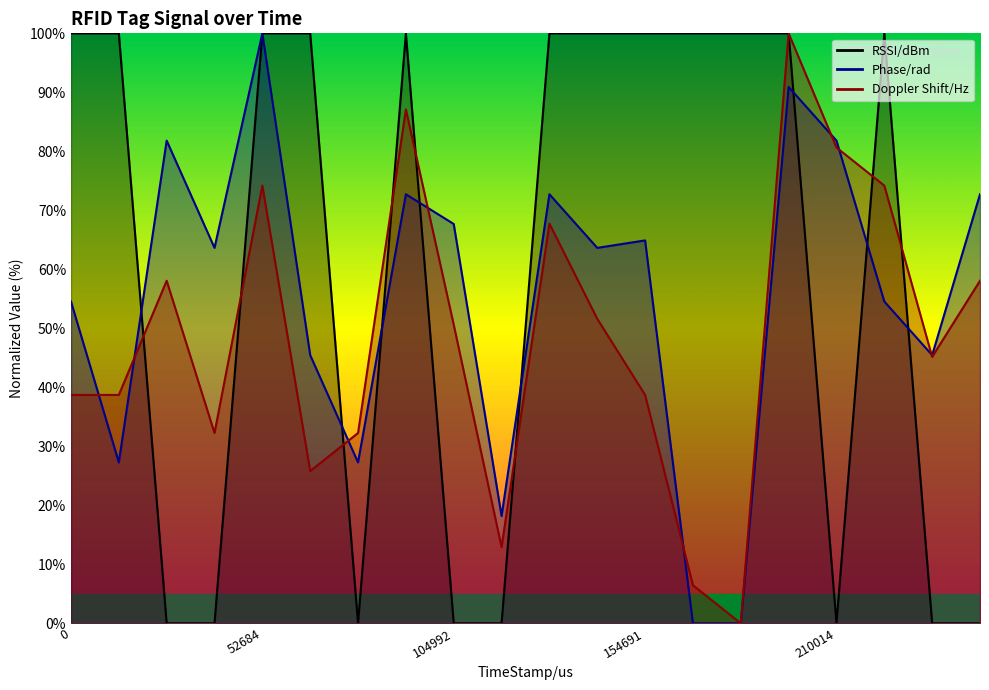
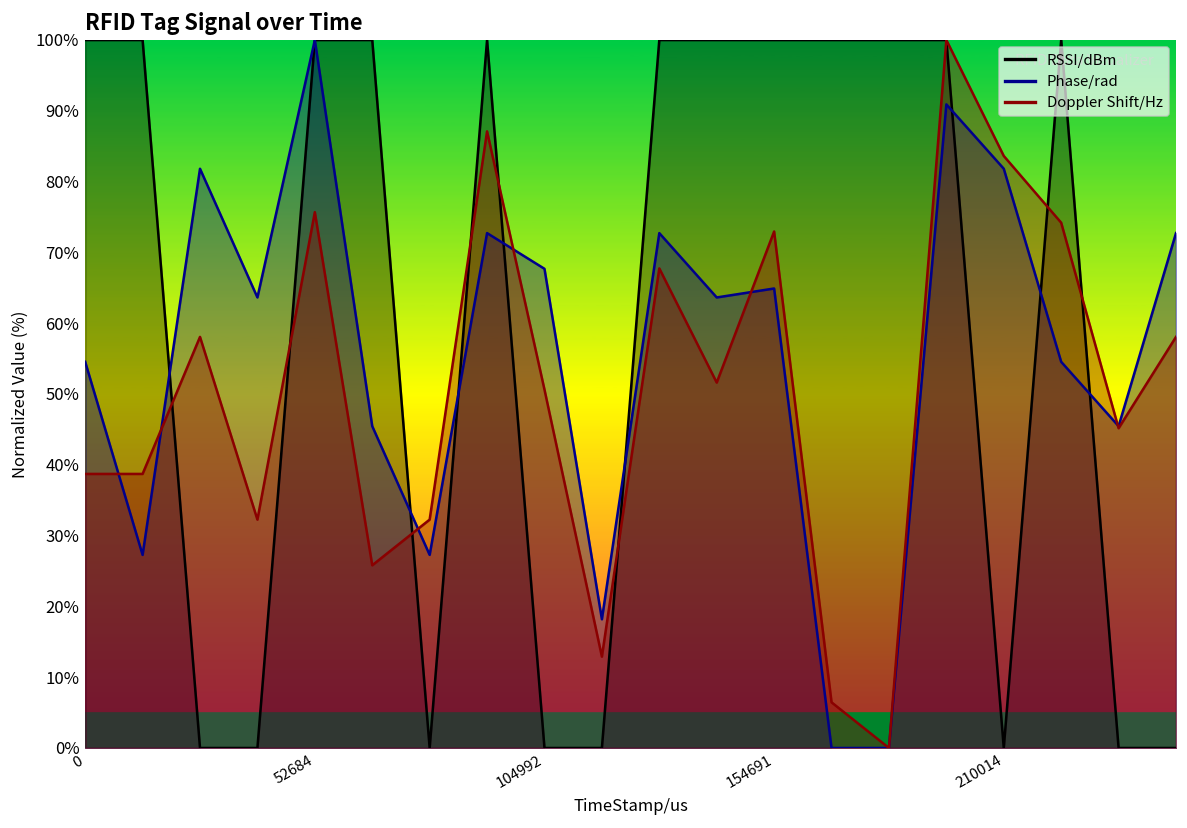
Doppler Shift/Hz, 52684: 74% -> 76%
Doppler Shift/Hz, 154691: 39% -> 73%
Doppler Shift/Hz, 210014: 81% -> 84%
